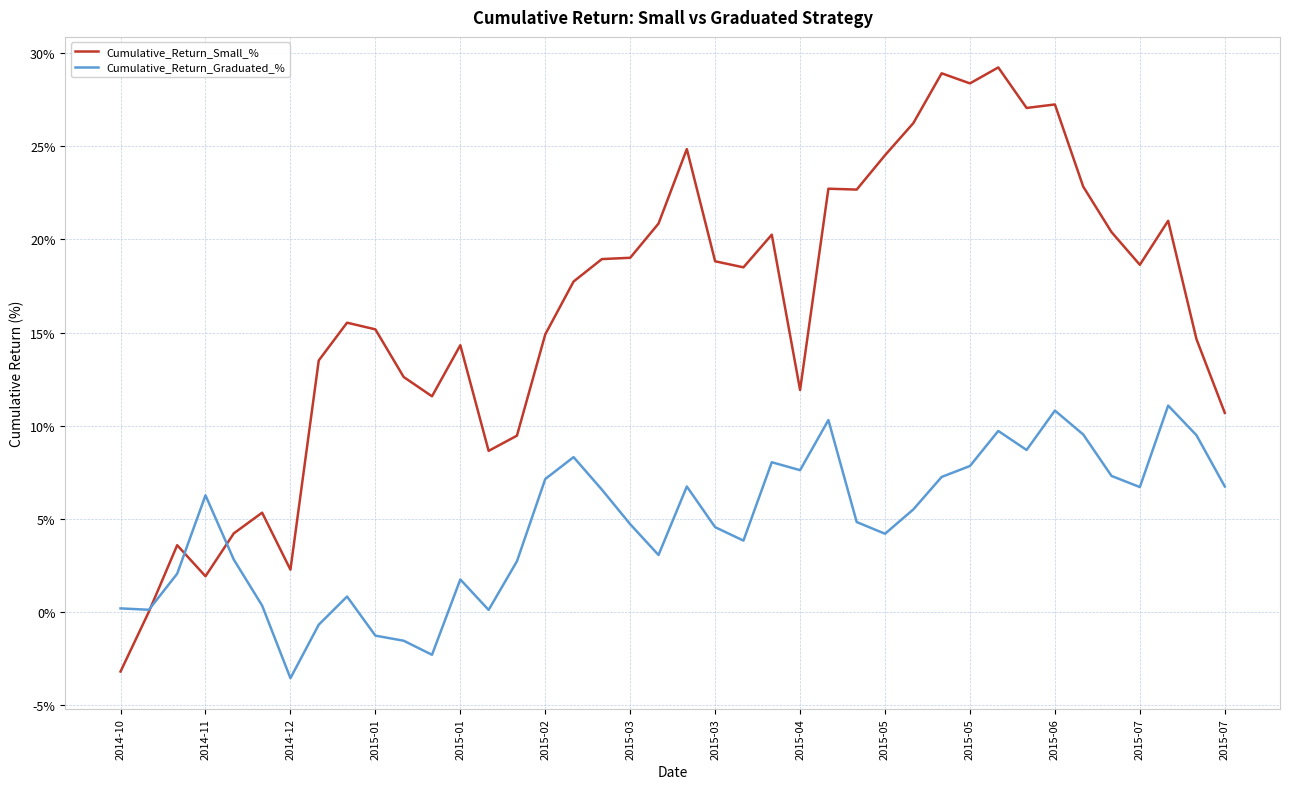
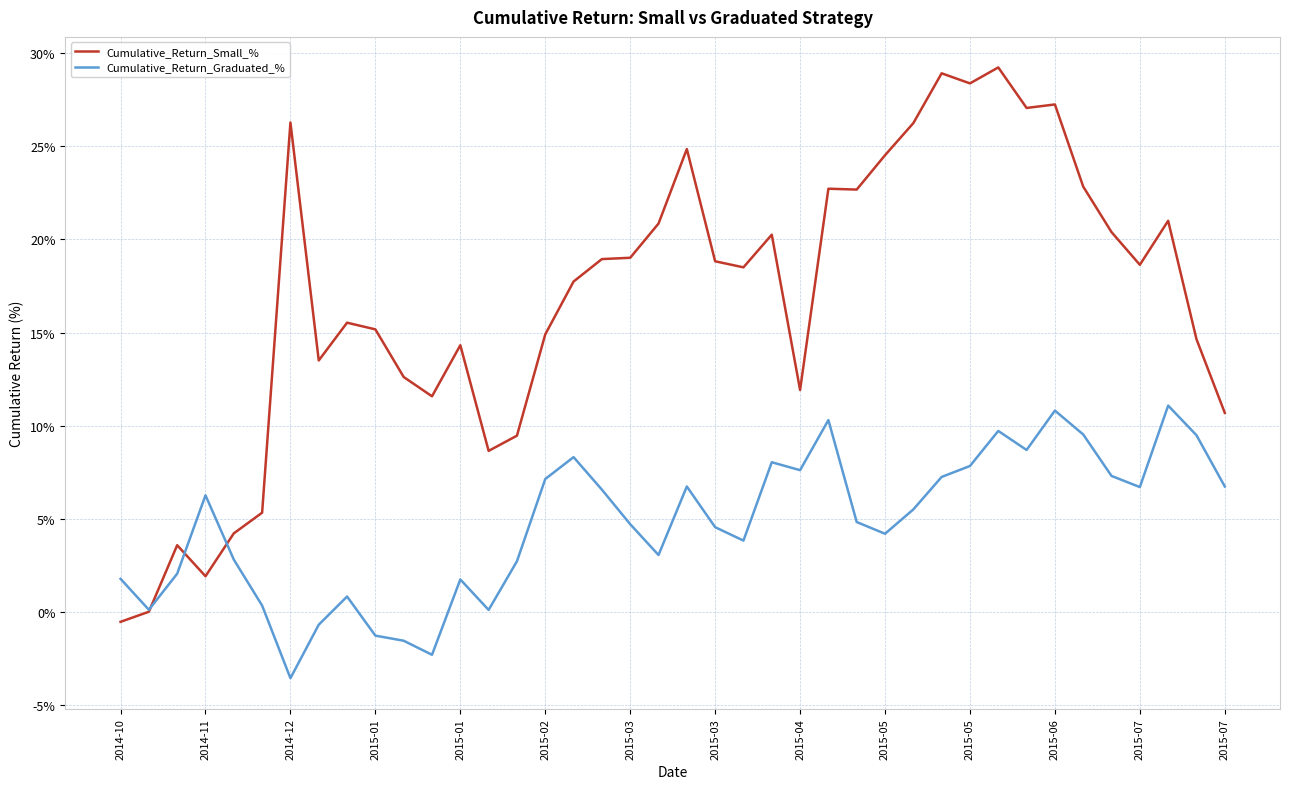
Cumulative_Return_Small_%, 2014-10: -3.2% -> -0.5%
Cumulative_Return_Graduated_%, 2014-10: 0.2% -> 1.8%
Cumulative_Return_Small_%, 2014-12: 2.3% -> 26.3%
